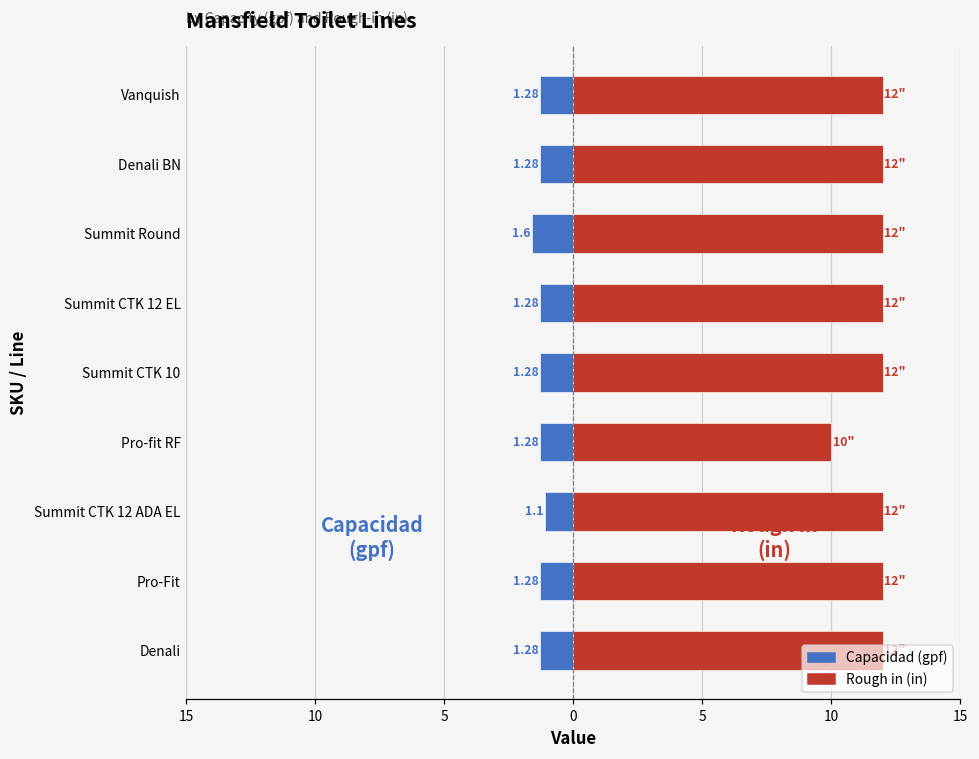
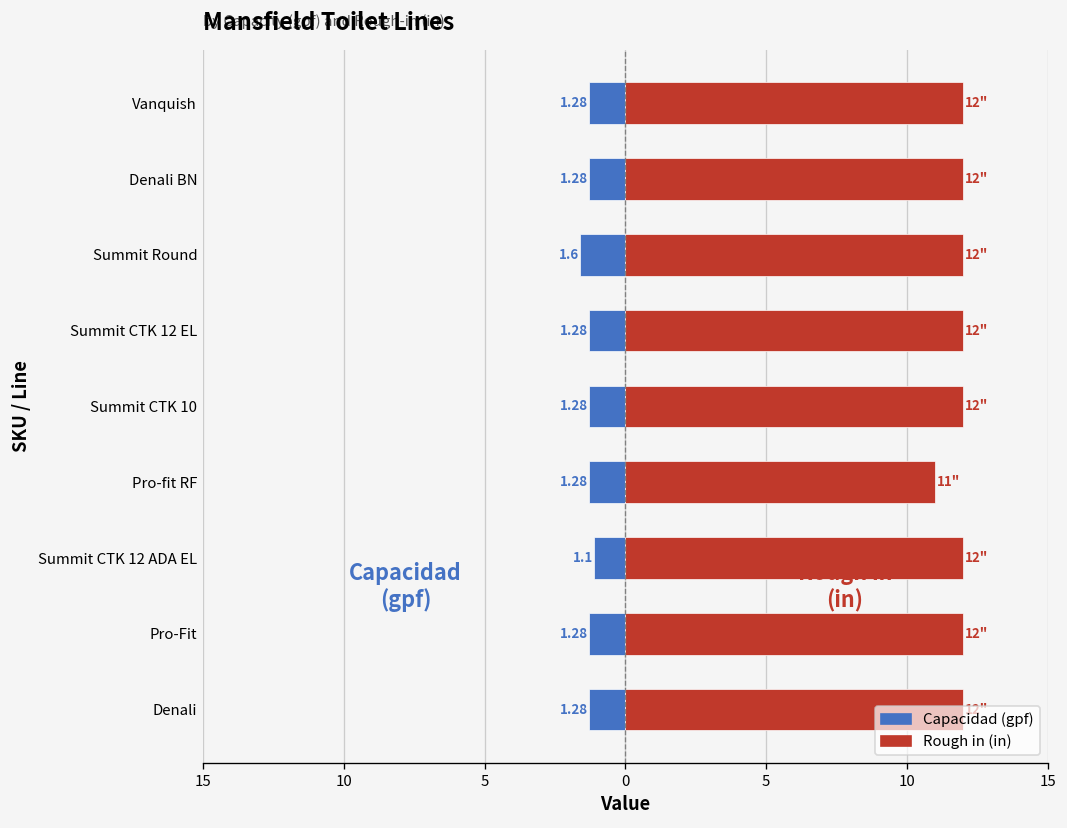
Rough in (in), Pro-fit RF: 10" -> 11"
